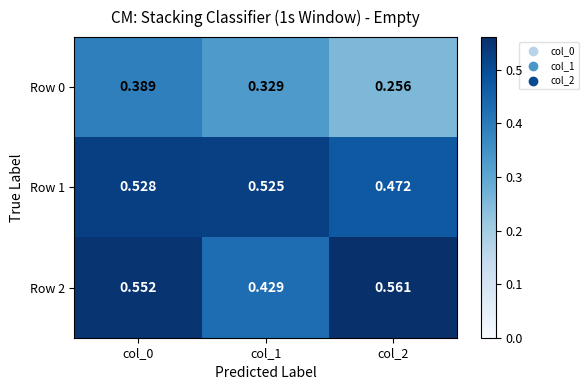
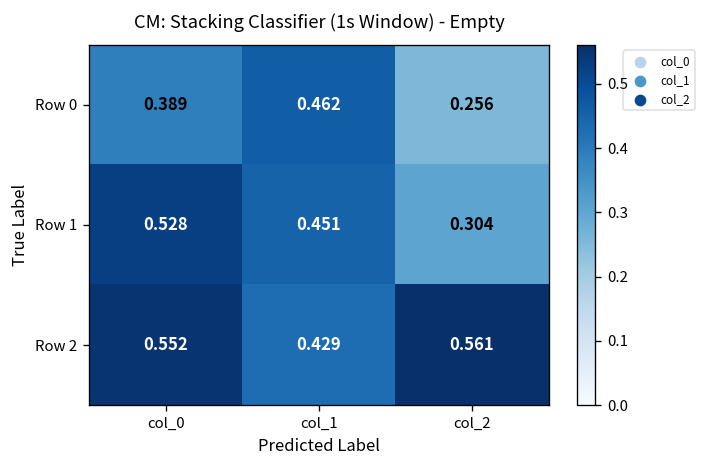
Row 0, col_1: 0.329 -> 0.462
Row 1, col_1: 0.525 -> 0.451
Row 1, col_2: 0.472 -> 0.304
